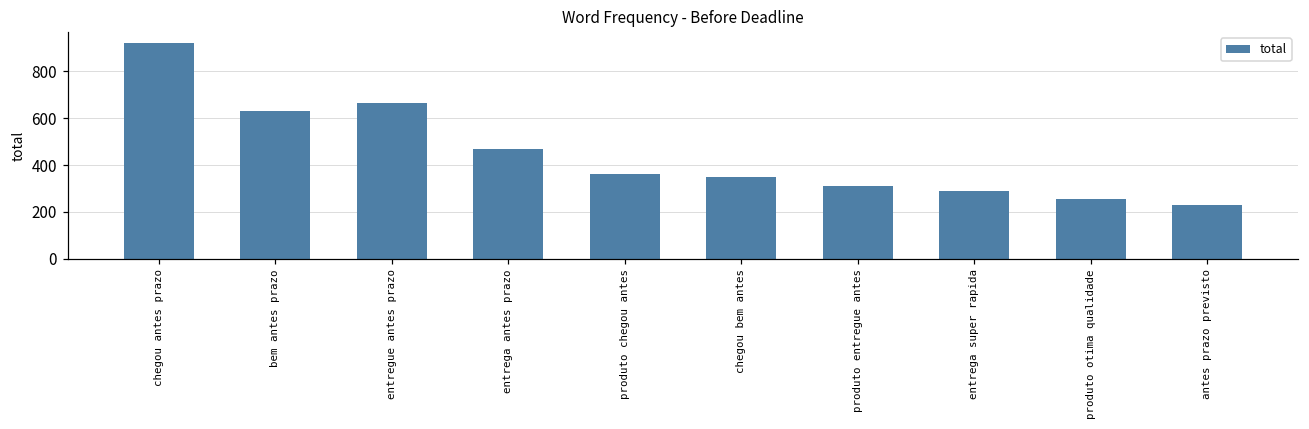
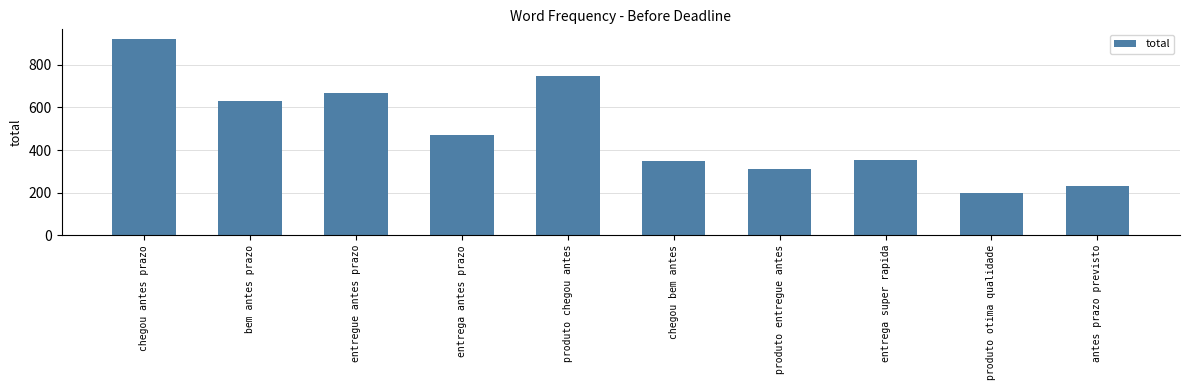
produto chegou antes: 360 -> 750
entrega super rapida: 290 -> 350
produto otima qualidade: 250 -> 200
